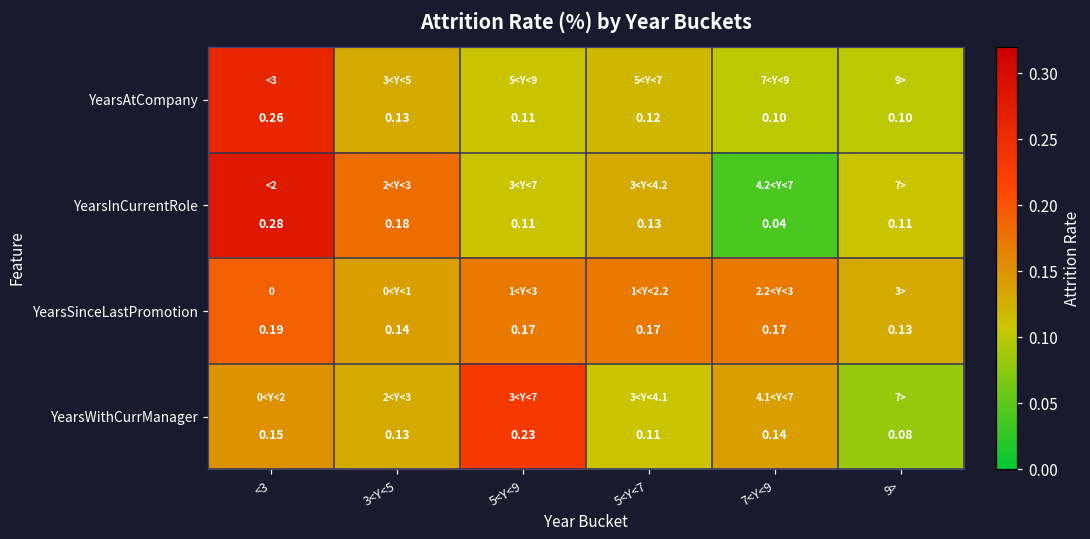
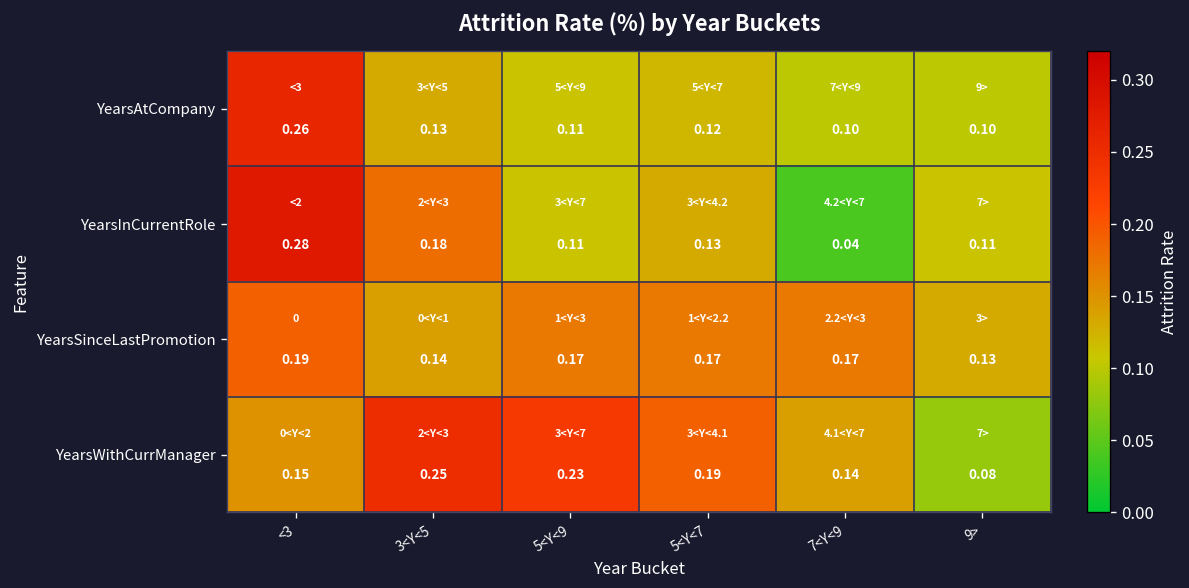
YearsWithCurrManager, 3<Y<5: 0.13 -> 0.25
YearsWithCurrManager, 5<Y<7: 0.11 -> 0.19
